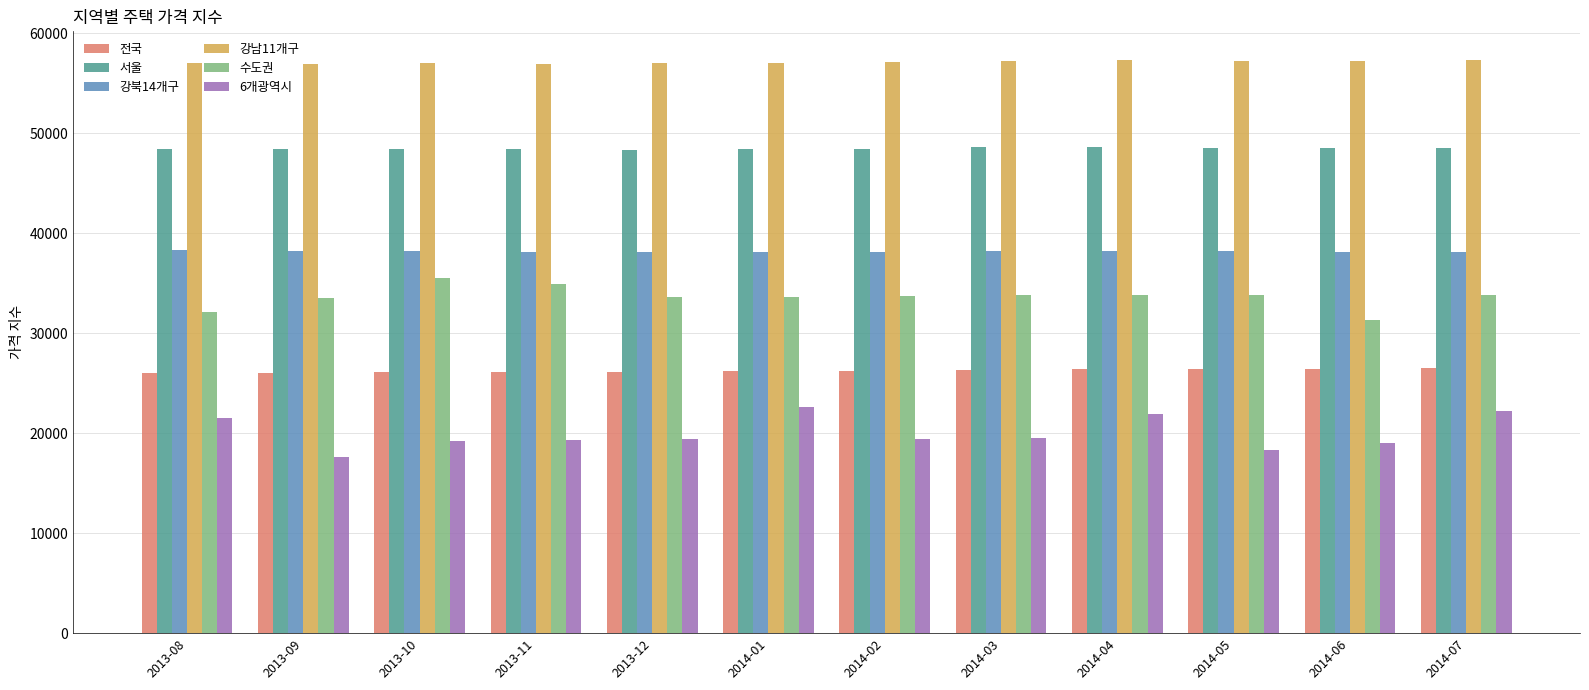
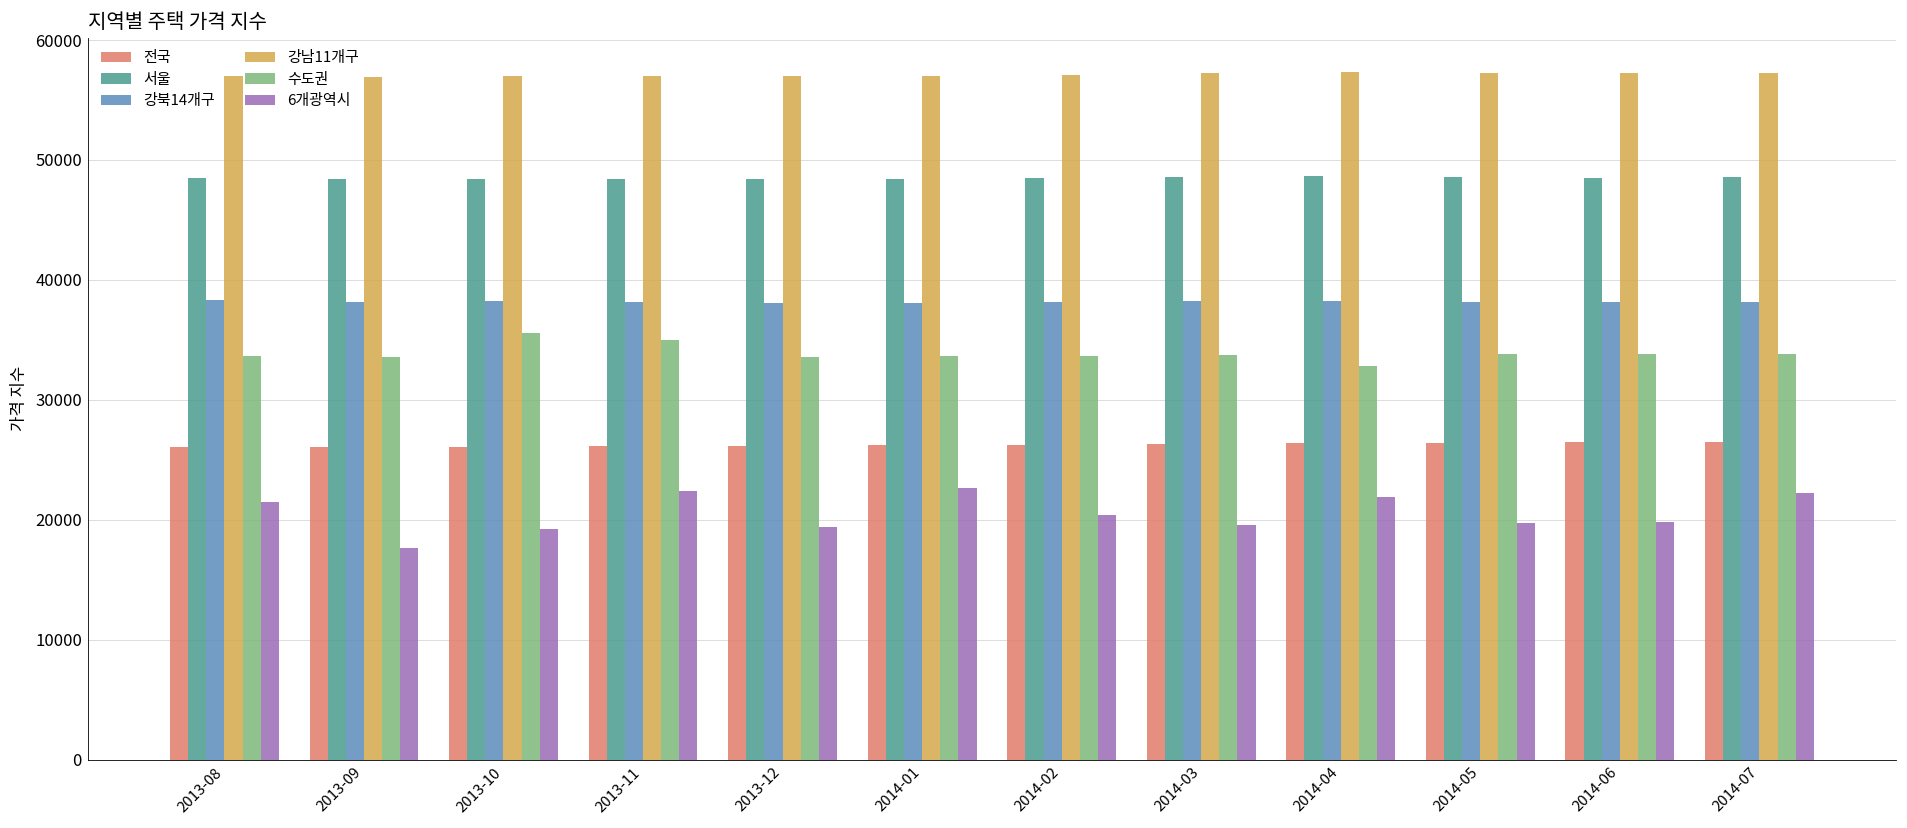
수도권, 2013-08: 32000 -> 34000
6개광역시, 2013-11: 19000 -> 22000
6개광역시, 2014-02: 19000 -> 20000
수도권, 2014-04: 34000 -> 33000
6개광역시, 2014-05: 18000 -> 20000
수도권, 2014-06: 31000 -> 34000
6개광역시, 2014-06: 19000 -> 20000
